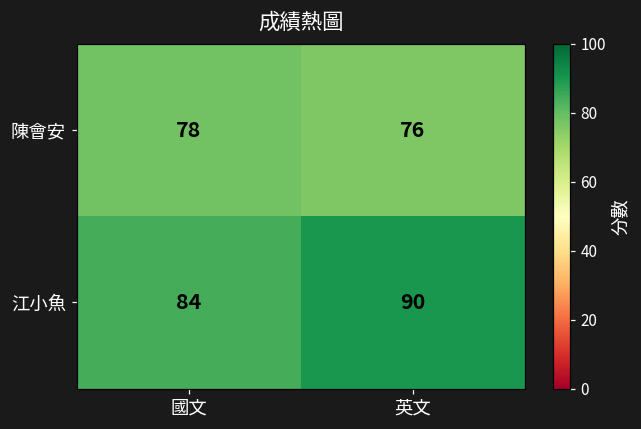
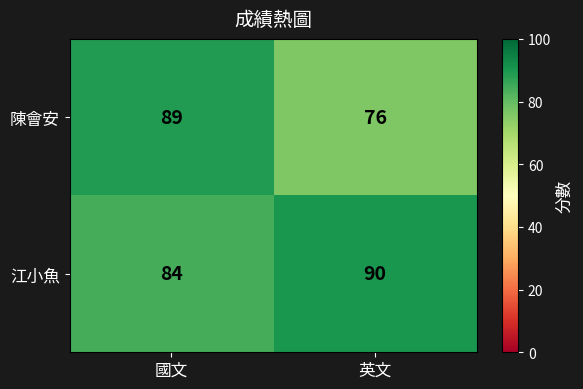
陳會安, 國文: 78 -> 89
